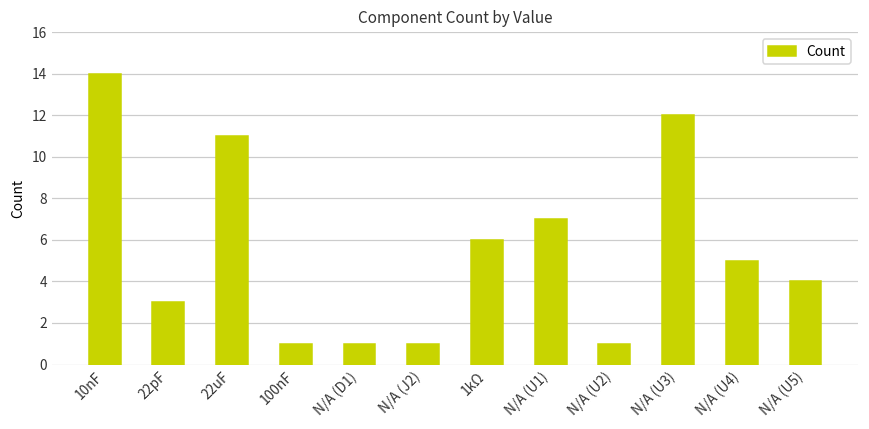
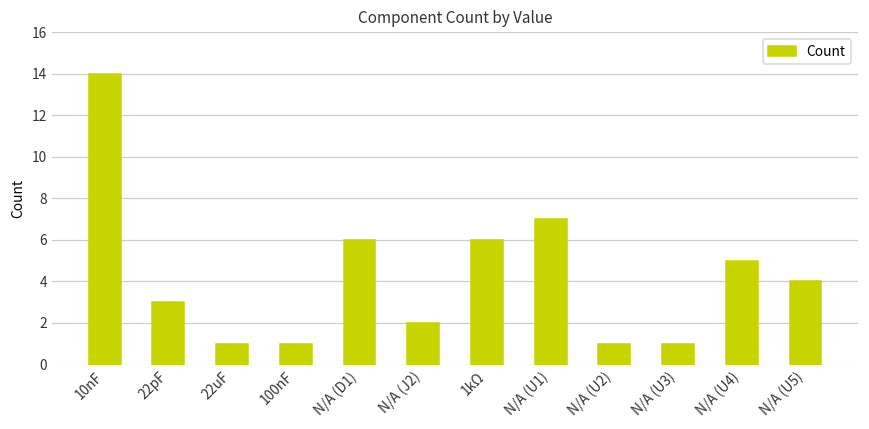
22uF: 11 -> 1
N/A (D1): 1 -> 6
N/A (J2): 1 -> 2
N/A (U3): 12 -> 1
